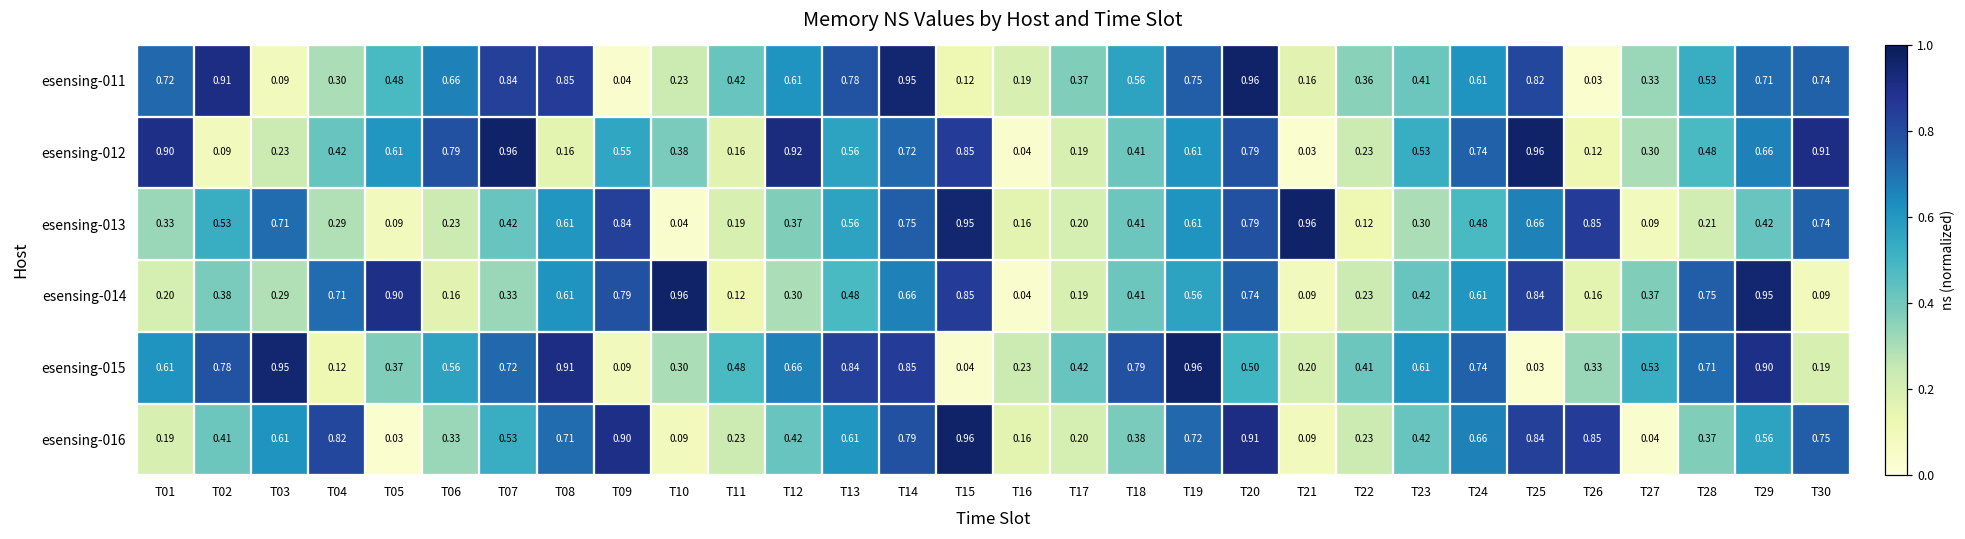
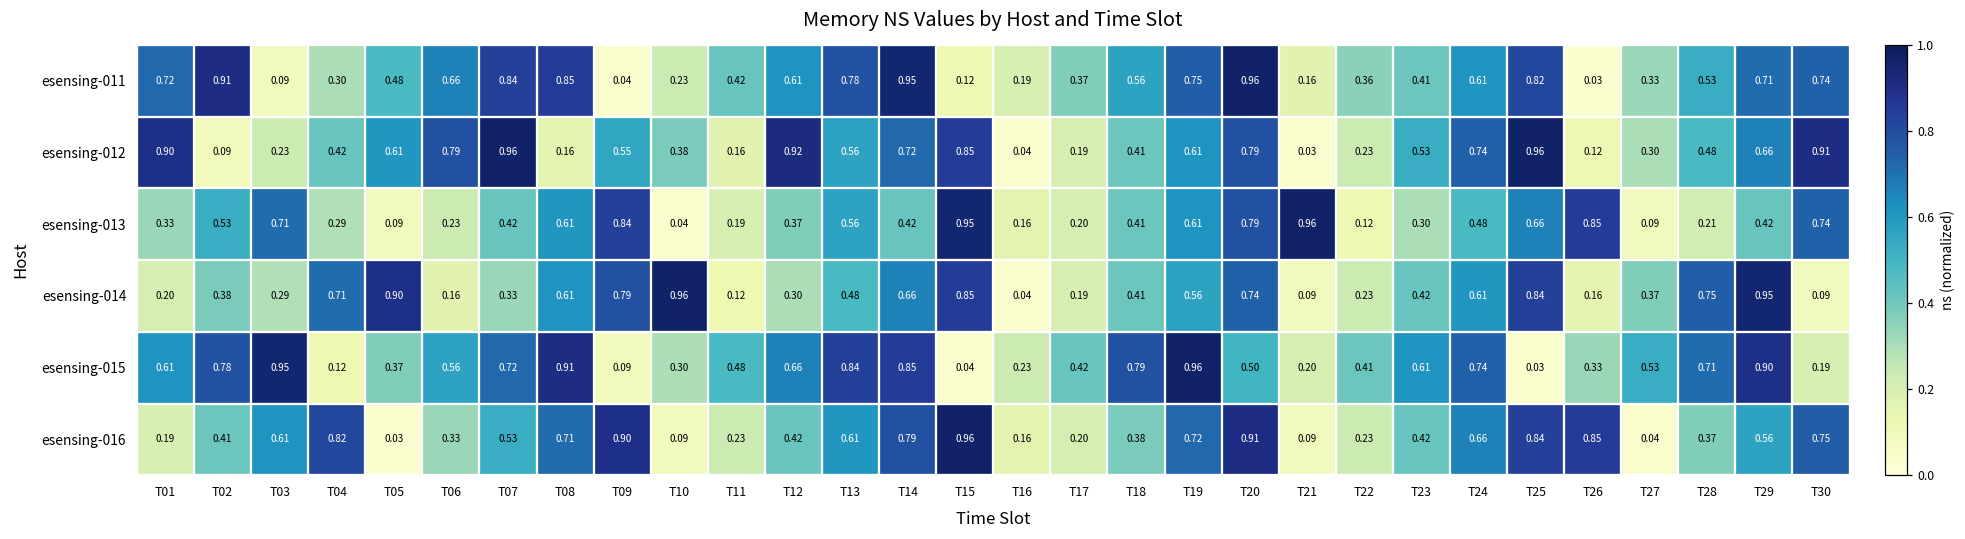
esensing-013, T14: 0.75 -> 0.42
